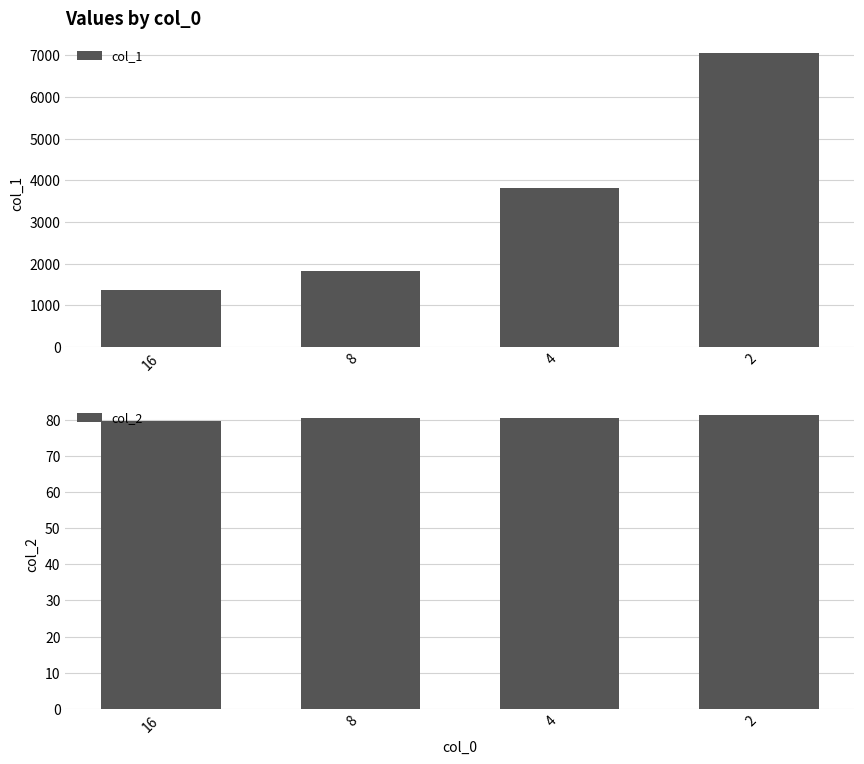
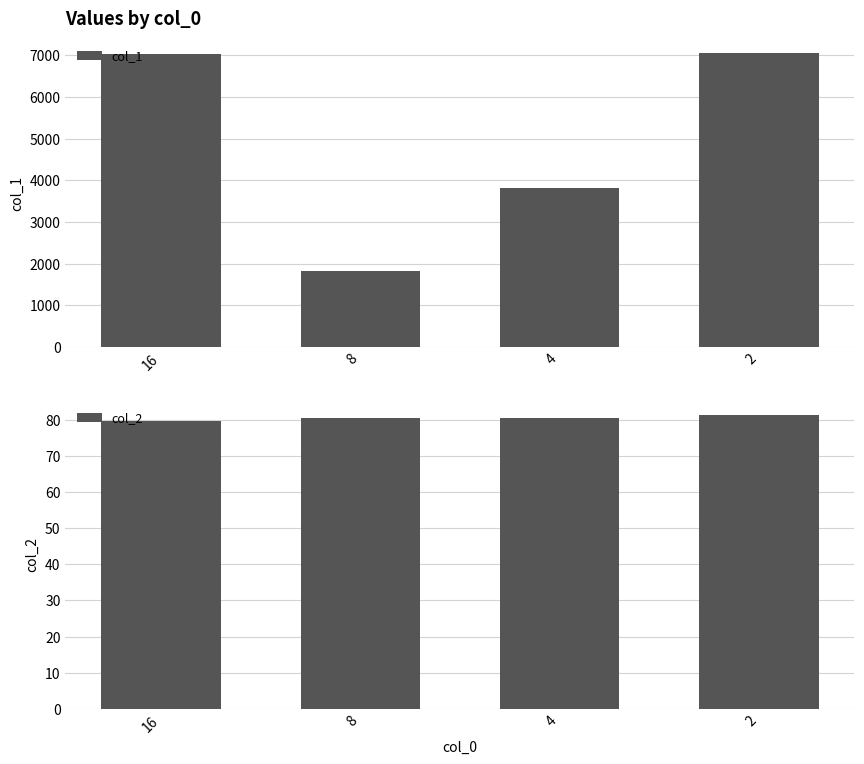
Values by col_0, 16: 1400 -> 7000
